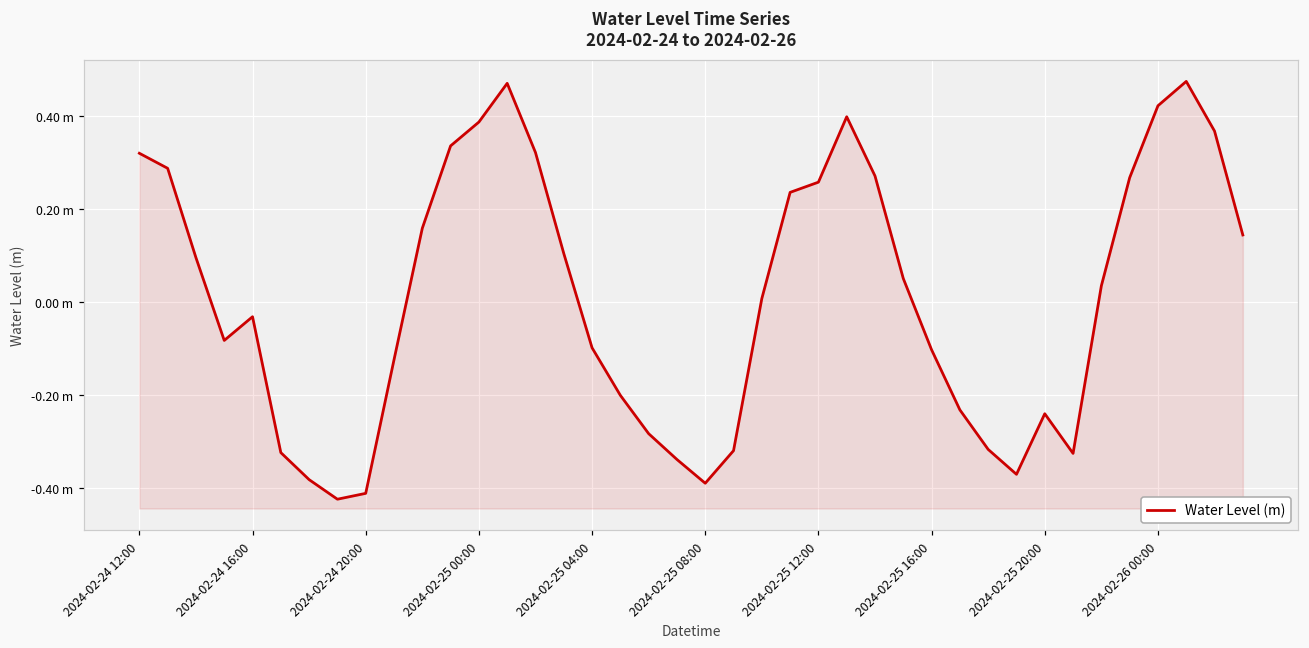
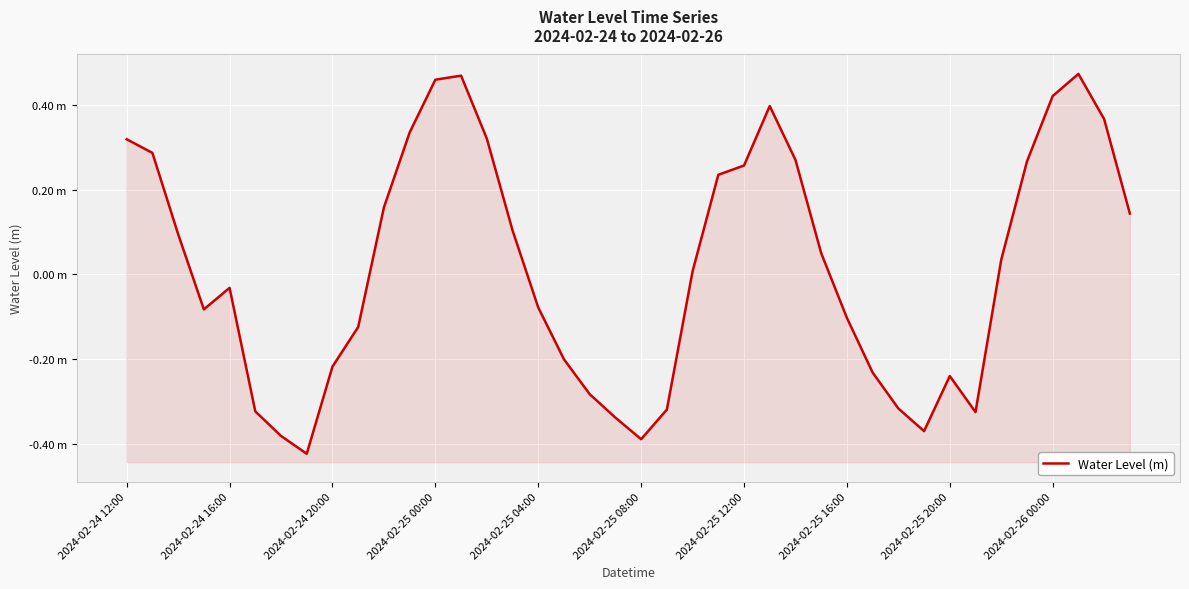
2024-02-24 20:00: -0.41 m -> -0.22 m
2024-02-25 00:00: 0.39 m -> 0.46 m
2024-02-25 04:00: -0.10 m -> -0.08 m
